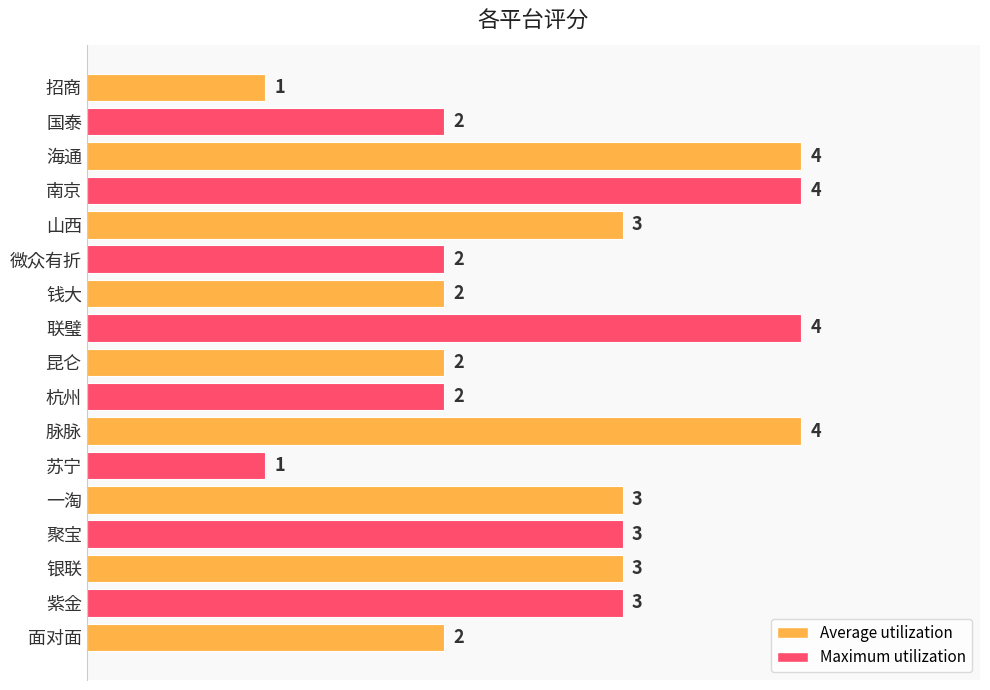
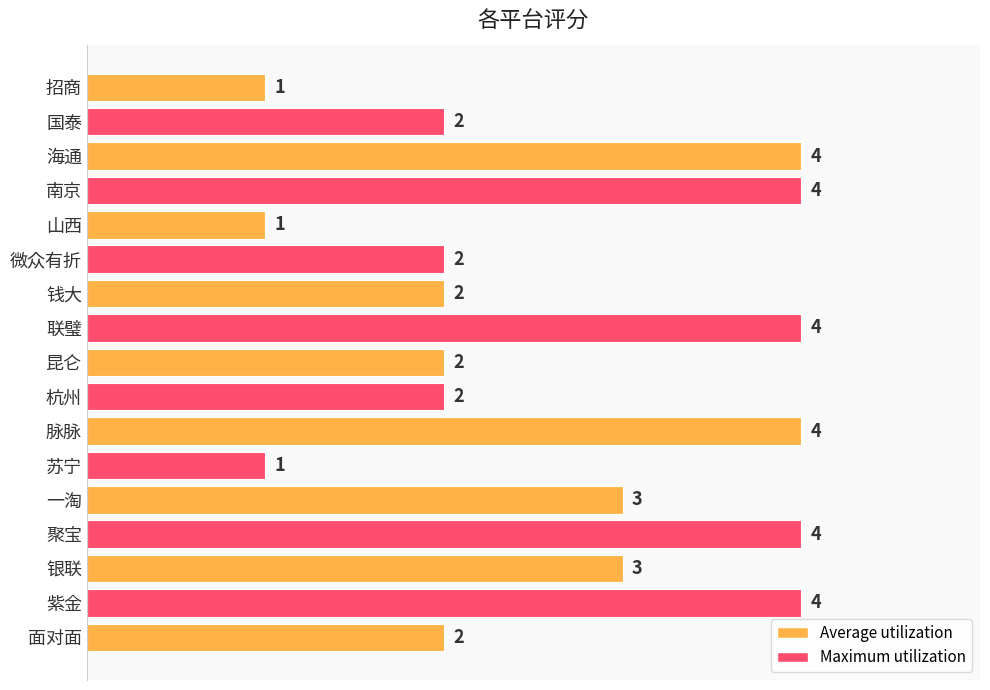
山西: 3 -> 1
聚宝: 3 -> 4
紫金: 3 -> 4
